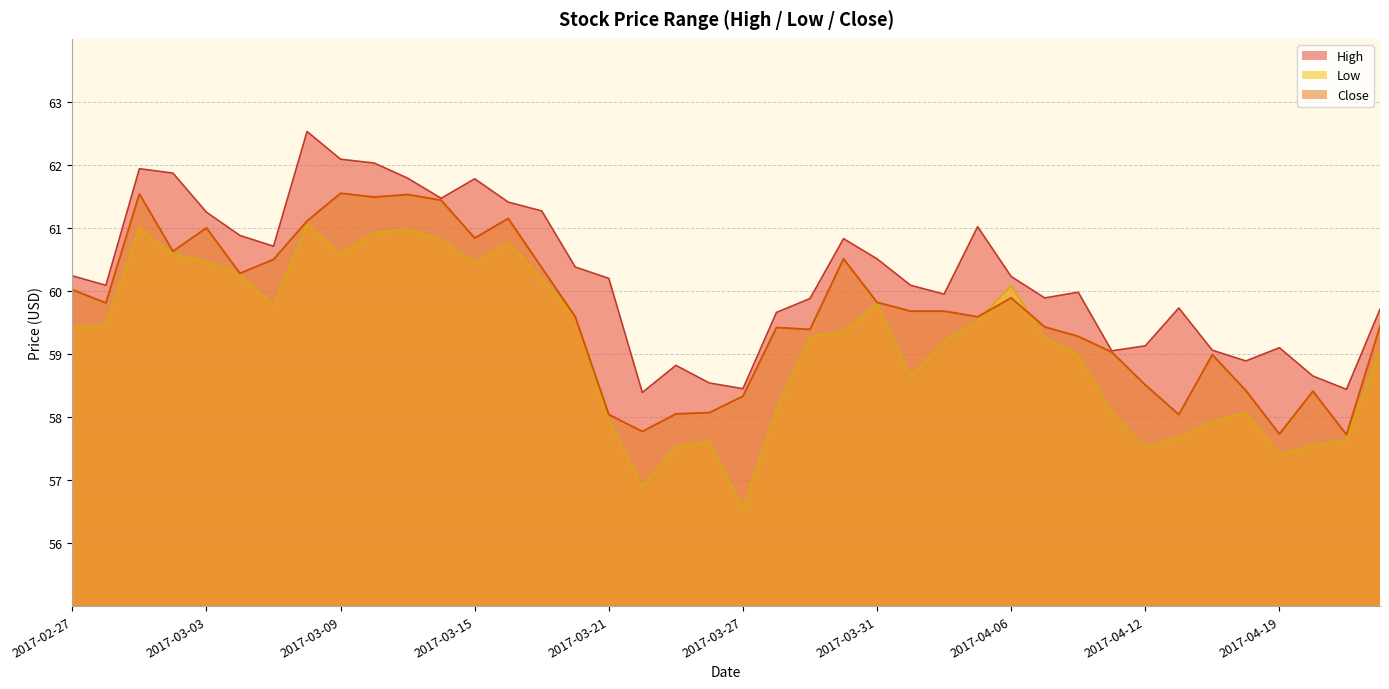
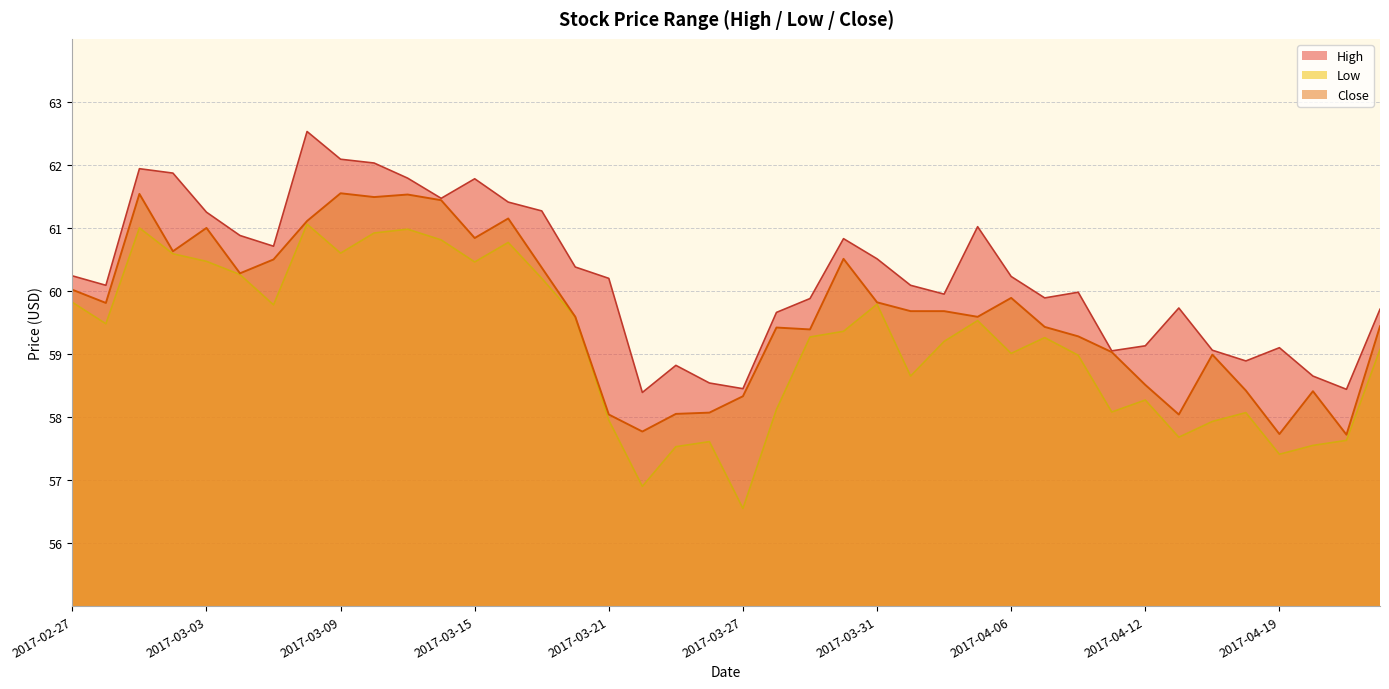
Low, 2017-02-27: 59.4 -> 59.8
Low, 2017-04-06: 60.1 -> 59.0
Low, 2017-04-12: 57.5 -> 58.3
